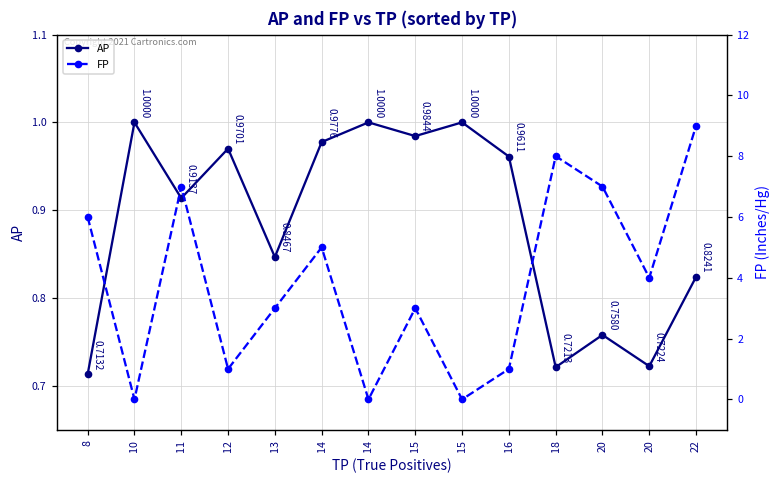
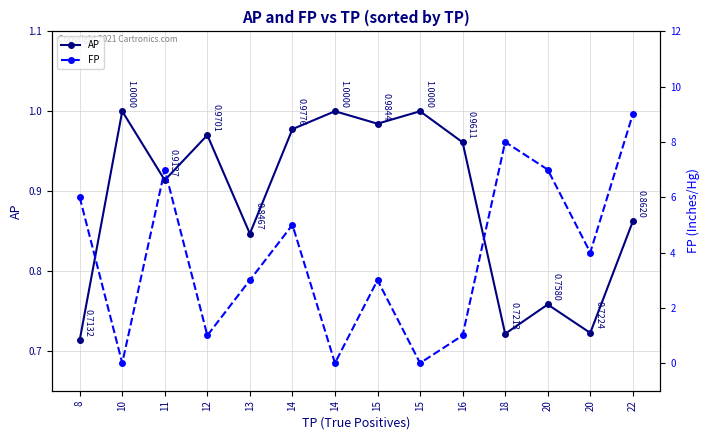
AP, 22: 0.8241 -> 0.8620
